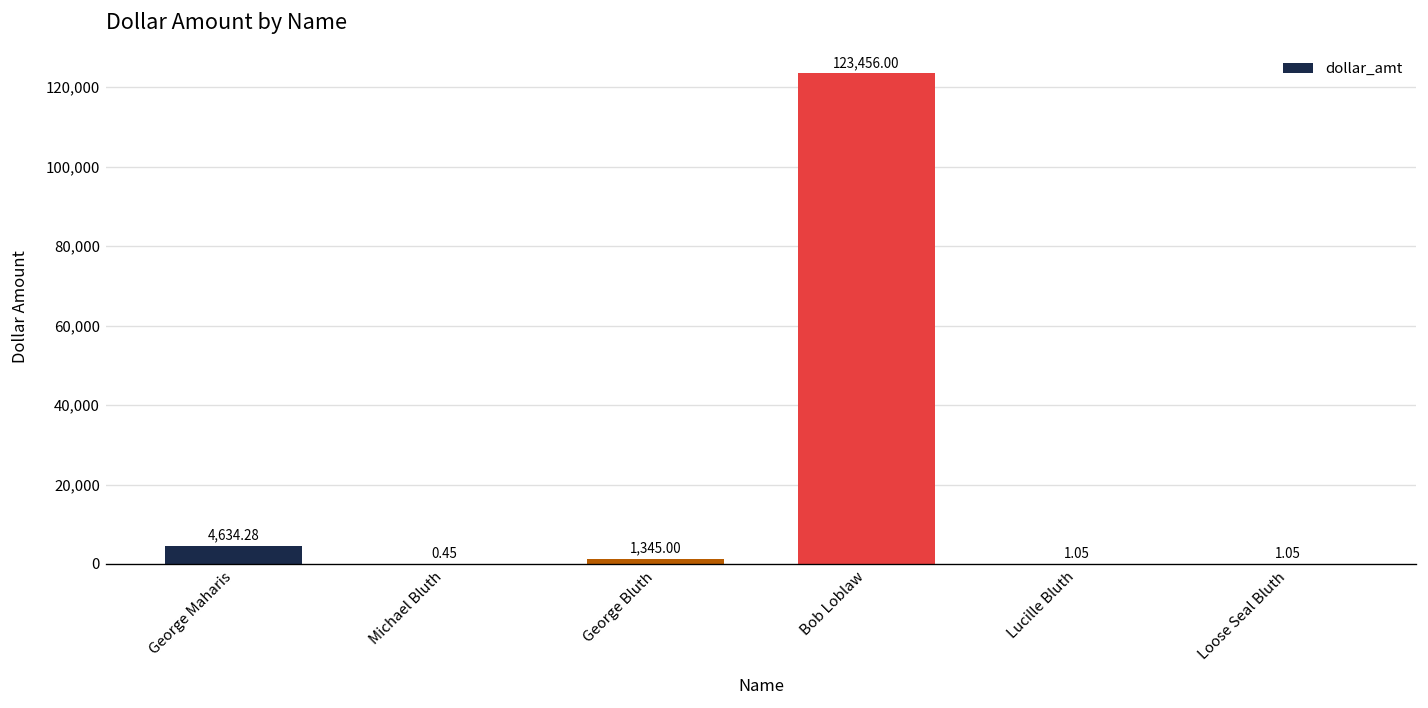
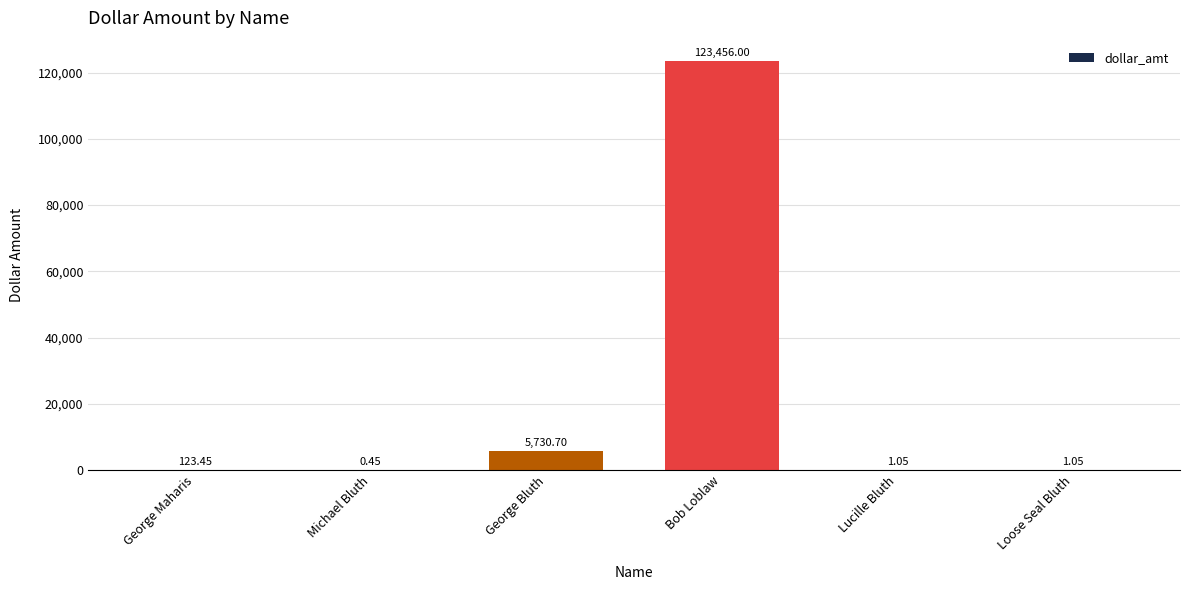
George Maharis: 4,634.28 -> 123.45
George Bluth: 1,345.00 -> 5,730.70
